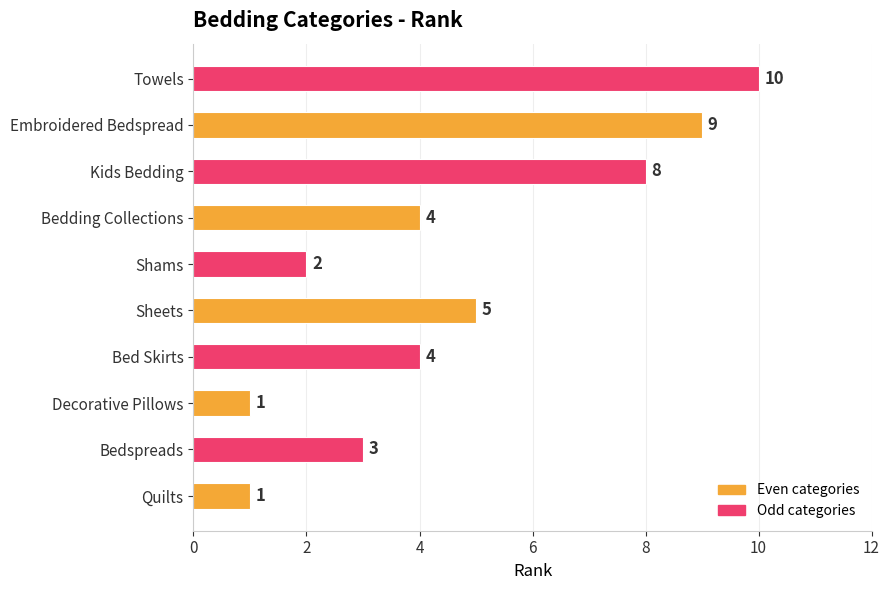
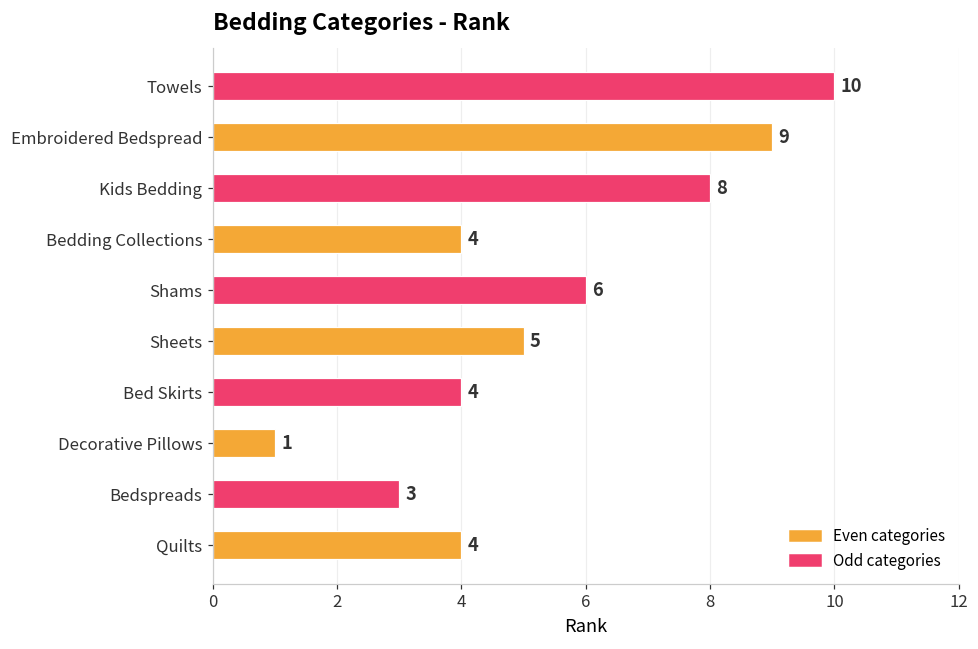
Shams: 2 -> 6
Quilts: 1 -> 4
